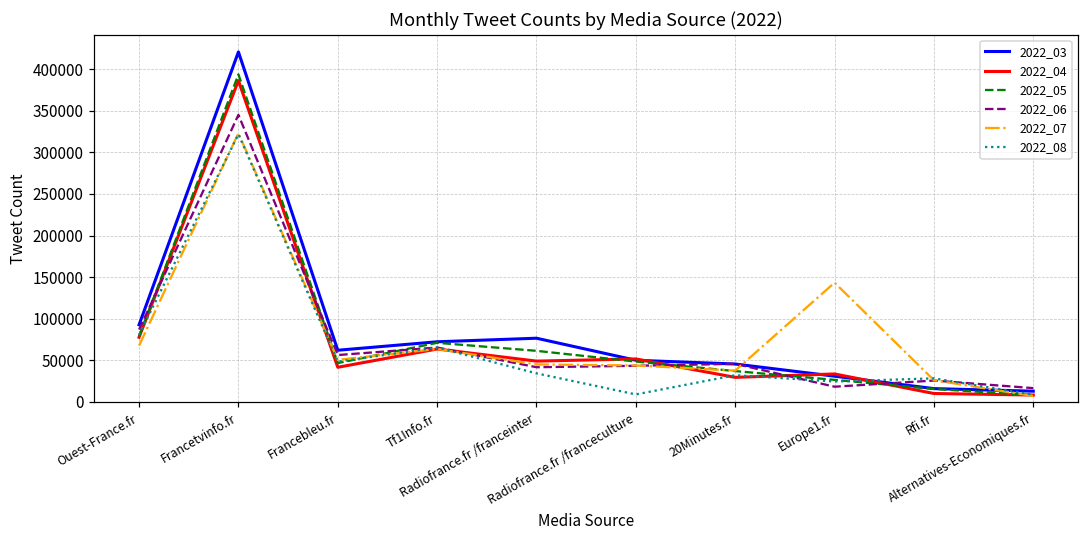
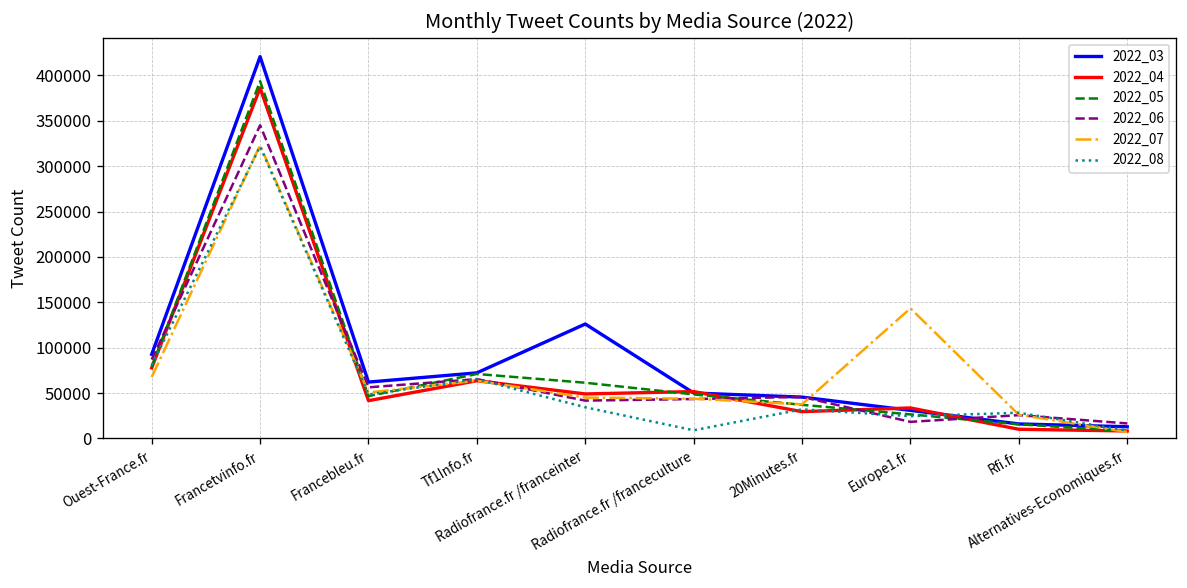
2022_03, Radiofrance.fr /franceinter: 80000 -> 130000
